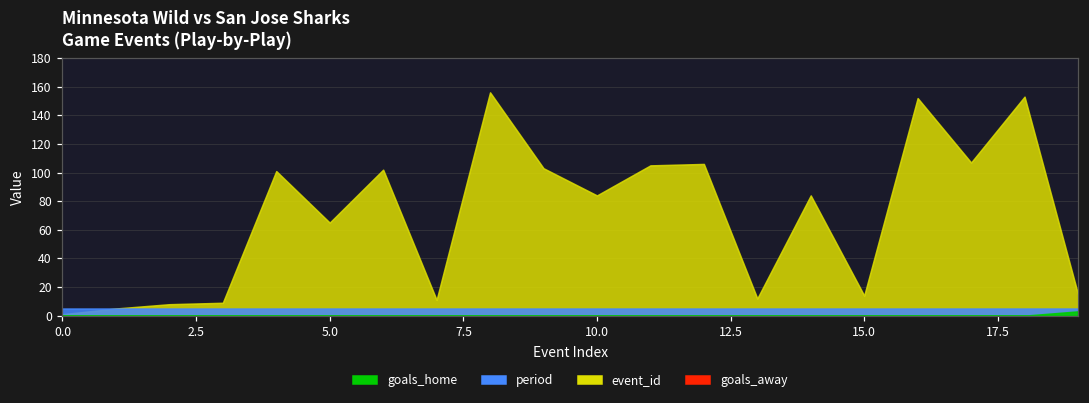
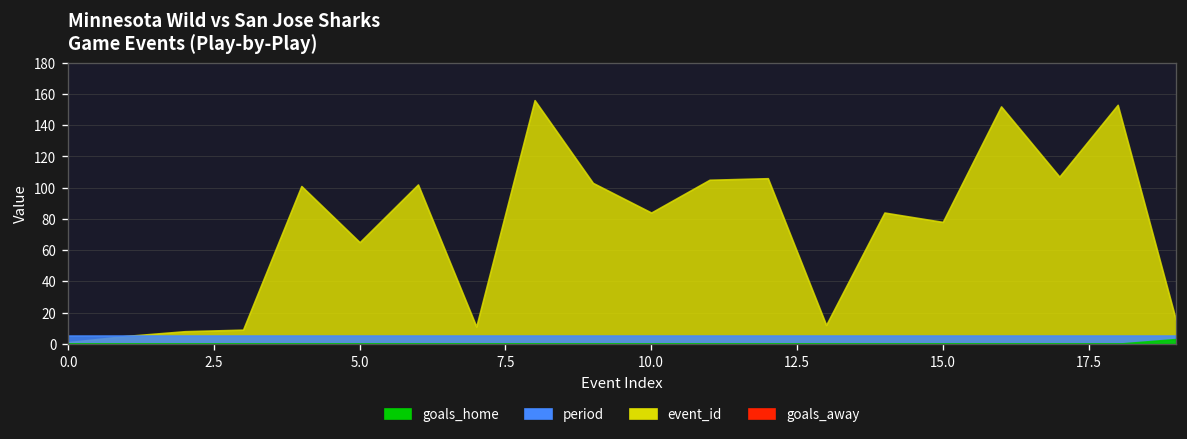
event_id, 15.0: 14 -> 78
